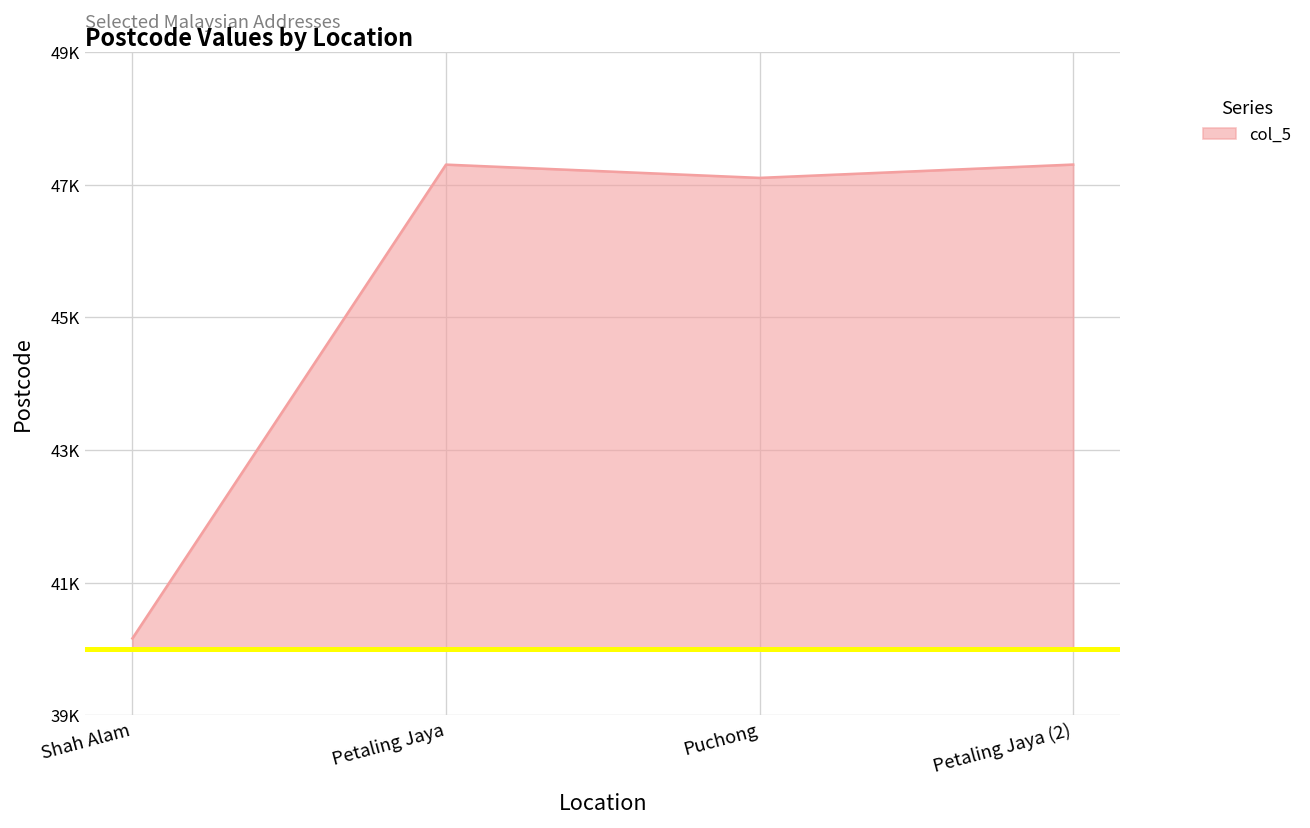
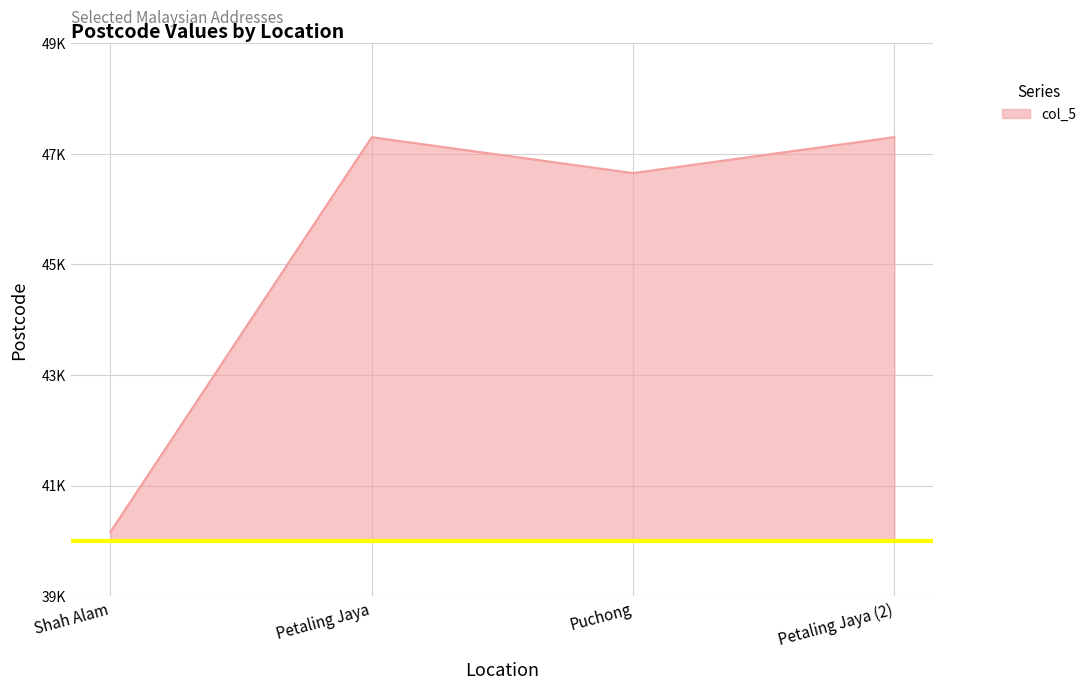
Puchong: 47100 -> 46700
